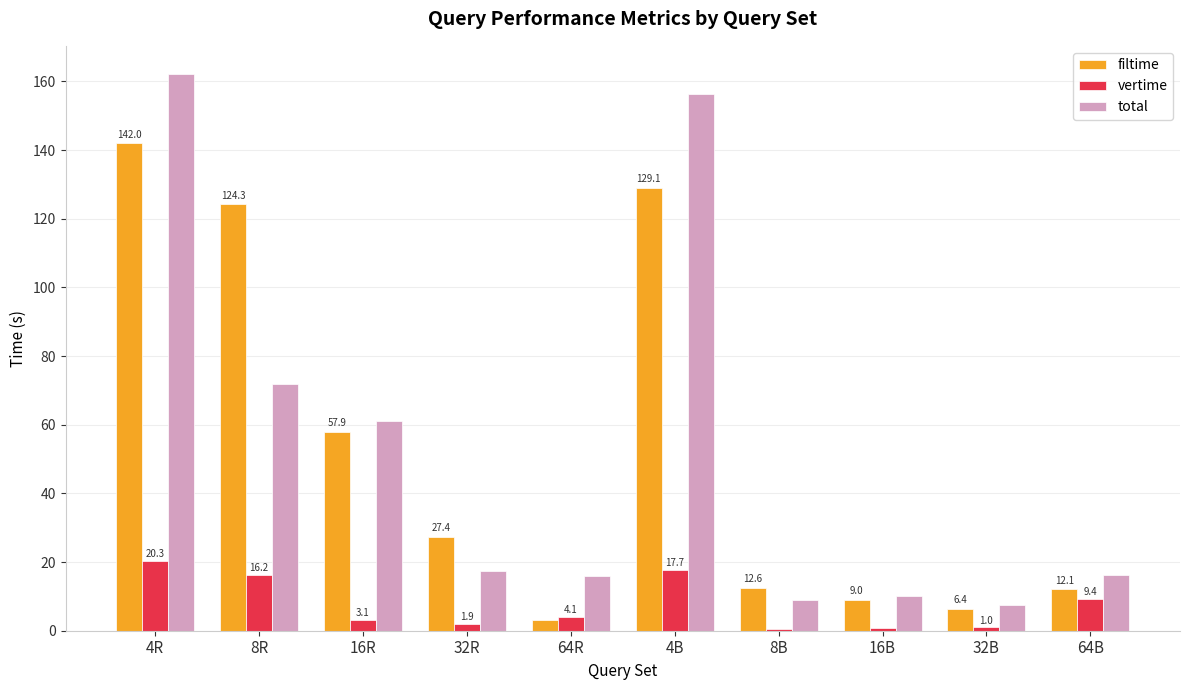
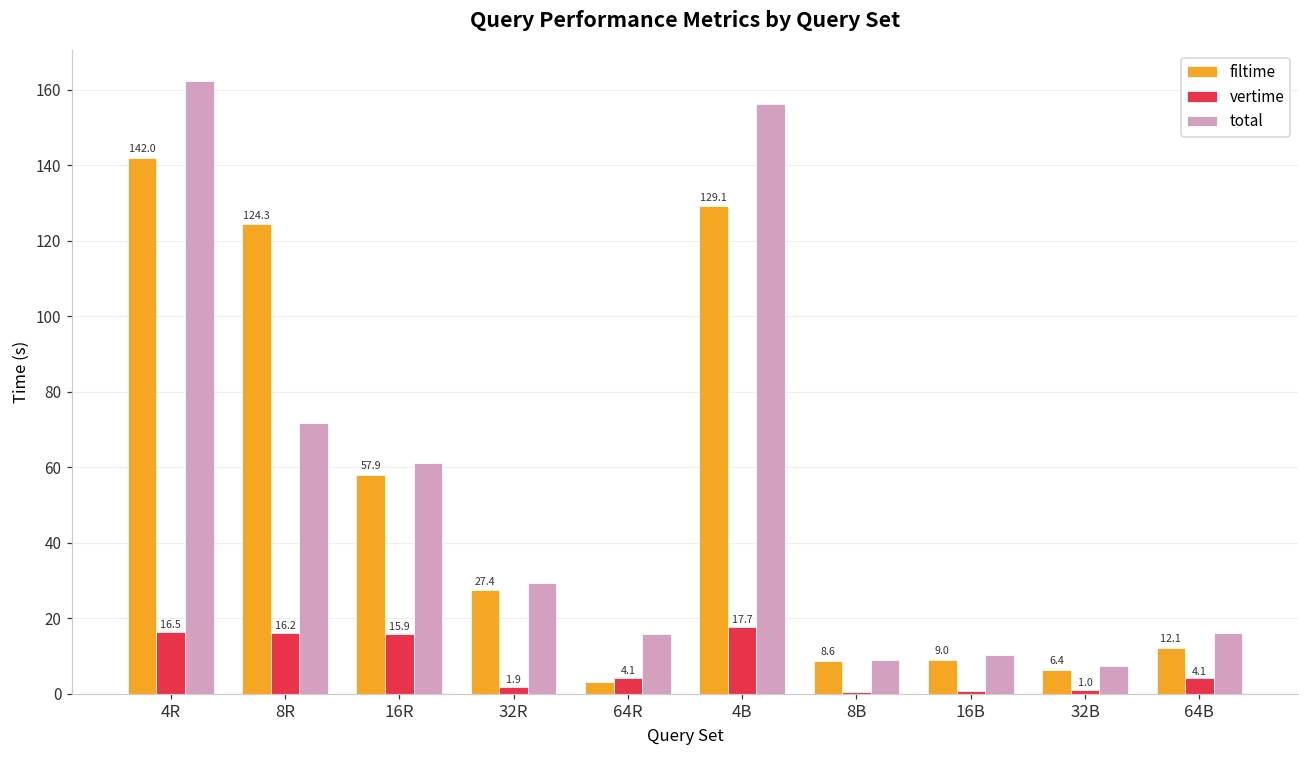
vertime, 4R: 20.3 -> 16.5
vertime, 16R: 3.1 -> 15.9
total, 32R: 17 -> 29
filtime, 8B: 12.6 -> 8.6
vertime, 64B: 9.4 -> 4.1
